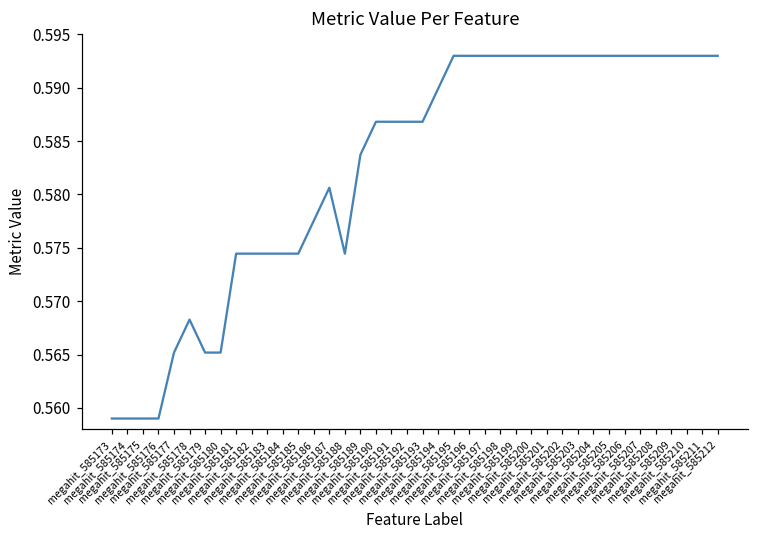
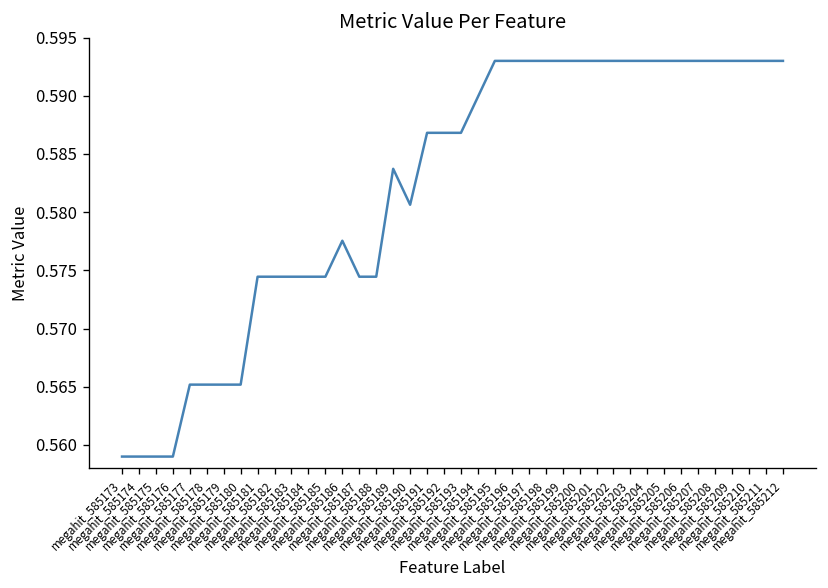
megahit_585178: 0.568 -> 0.565
megahit_585187: 0.581 -> 0.574
megahit_585190: 0.587 -> 0.581
